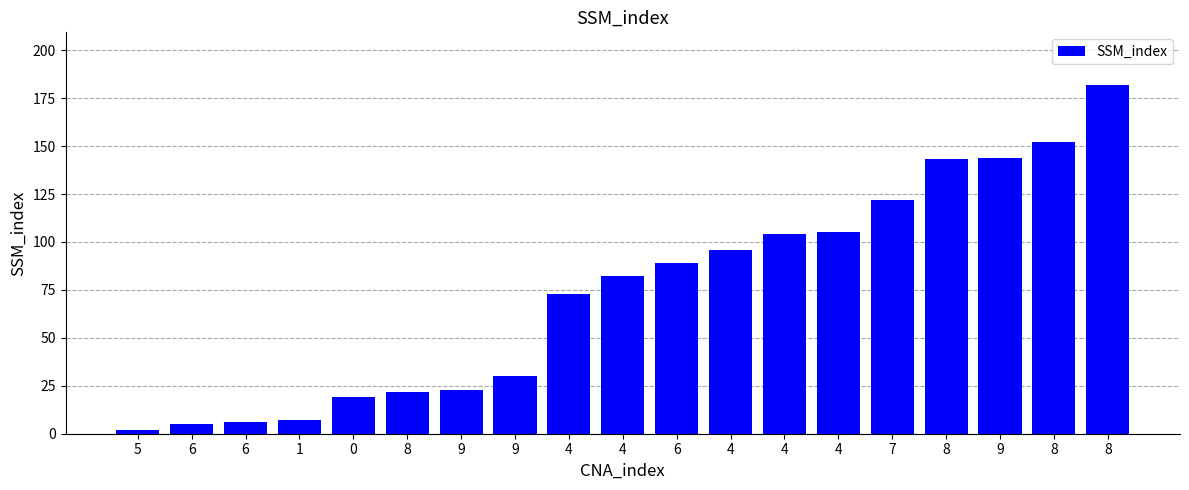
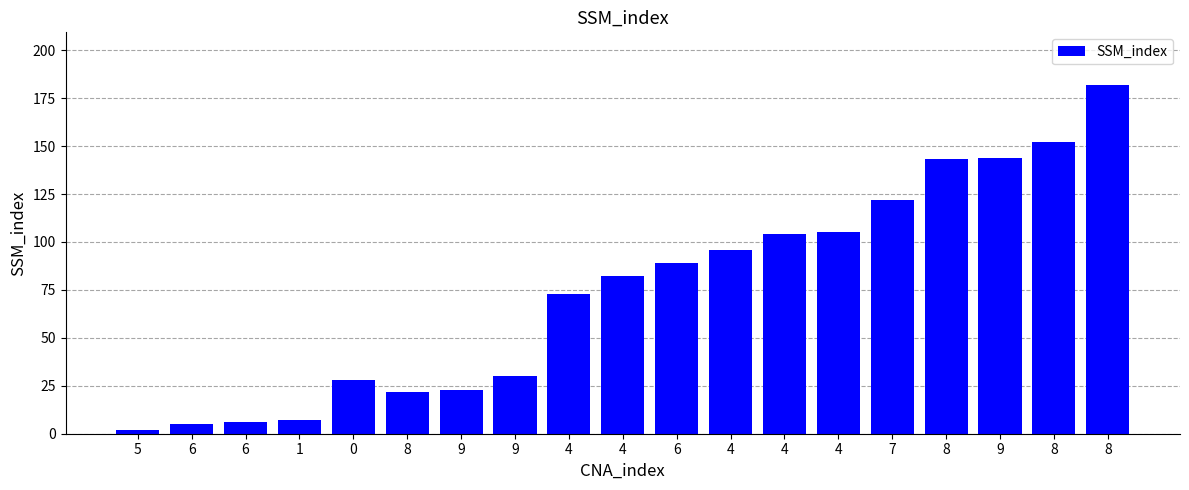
0: 19 -> 28
